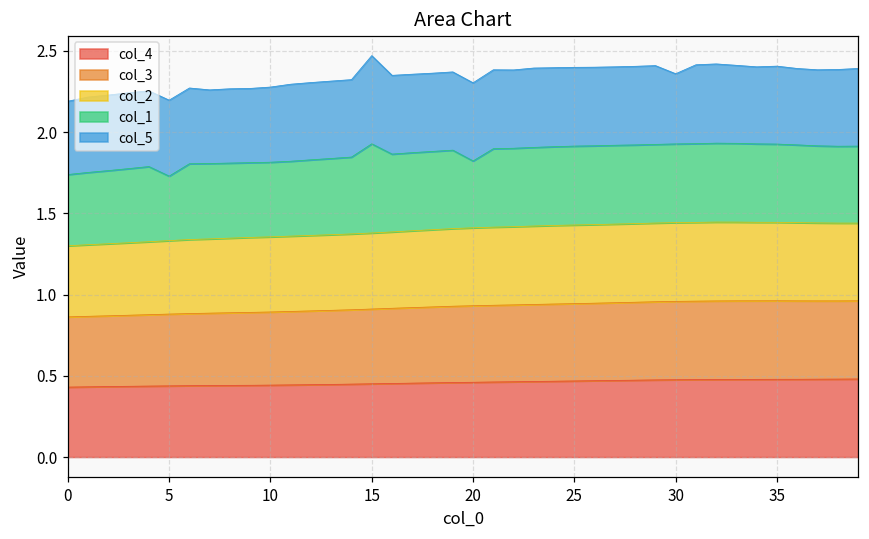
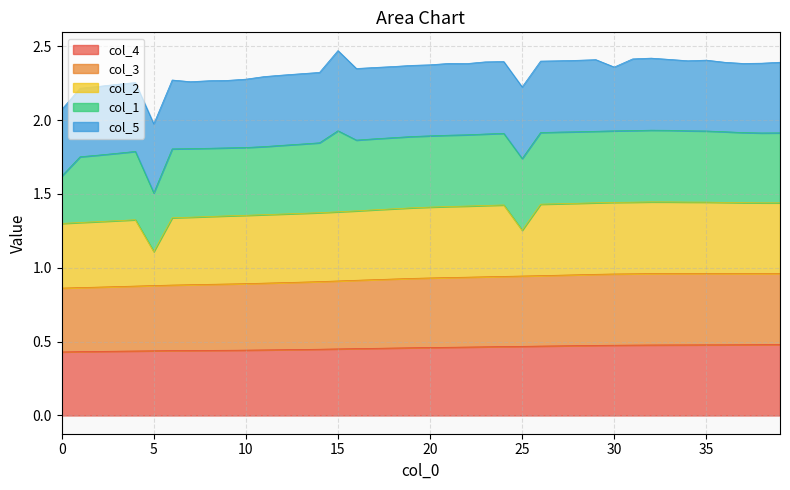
col_1, 0: 0.44 -> 0.32
col_2, 5: 0.45 -> 0.23
col_1, 20: 0.41 -> 0.48
col_2, 25: 0.48 -> 0.31
